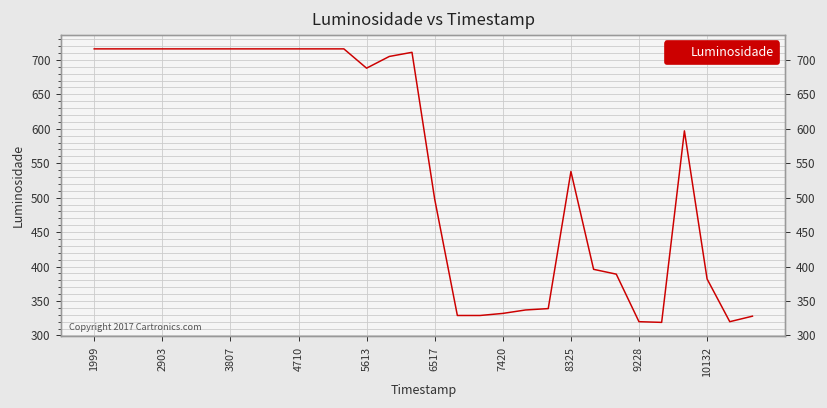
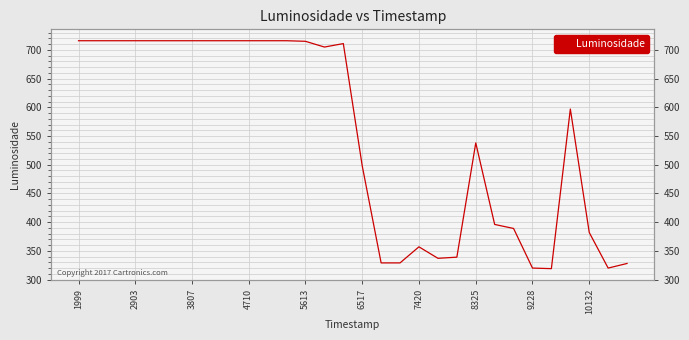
5613: 690 -> 720
7420: 330 -> 360
